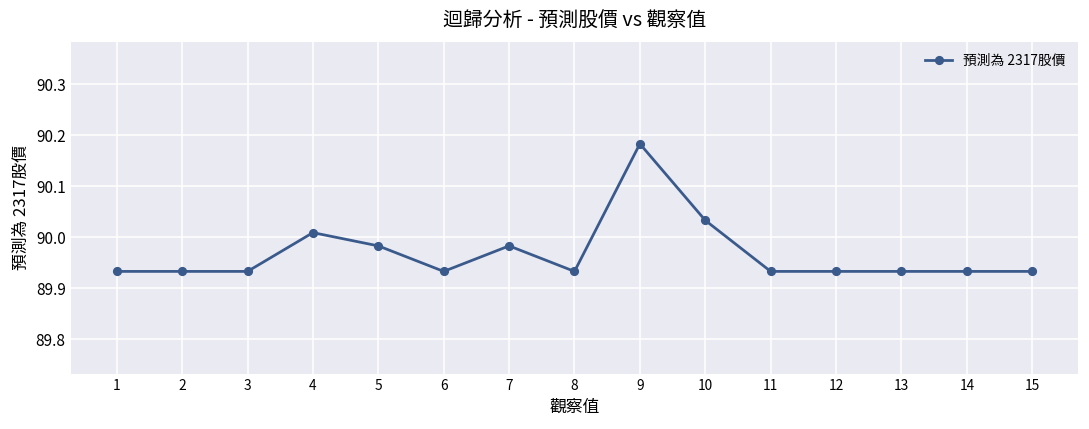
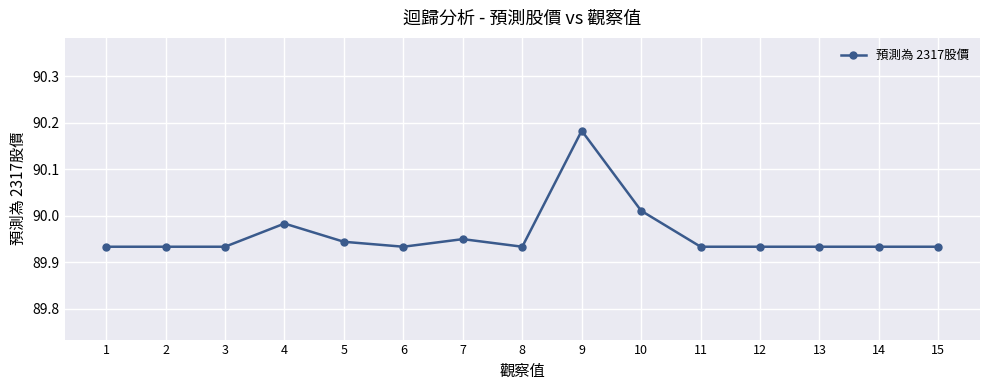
4: 90.01 -> 89.98
5: 89.98 -> 89.94
7: 89.98 -> 89.95
10: 90.03 -> 90.01
